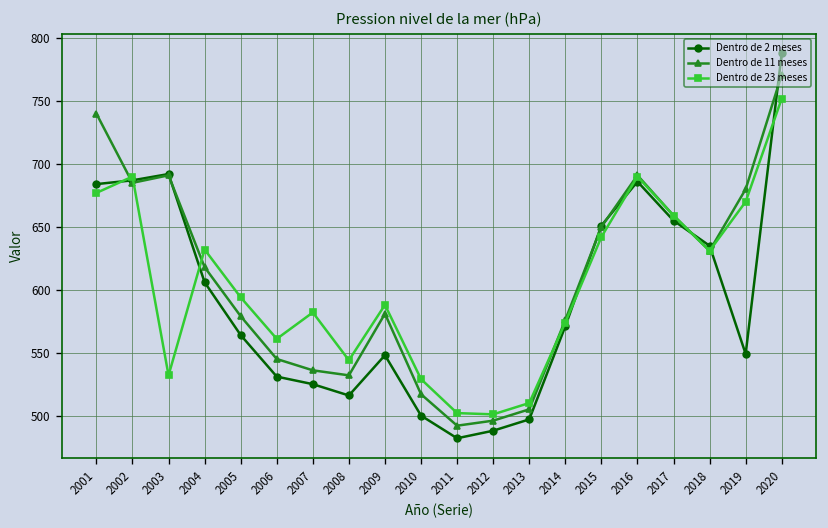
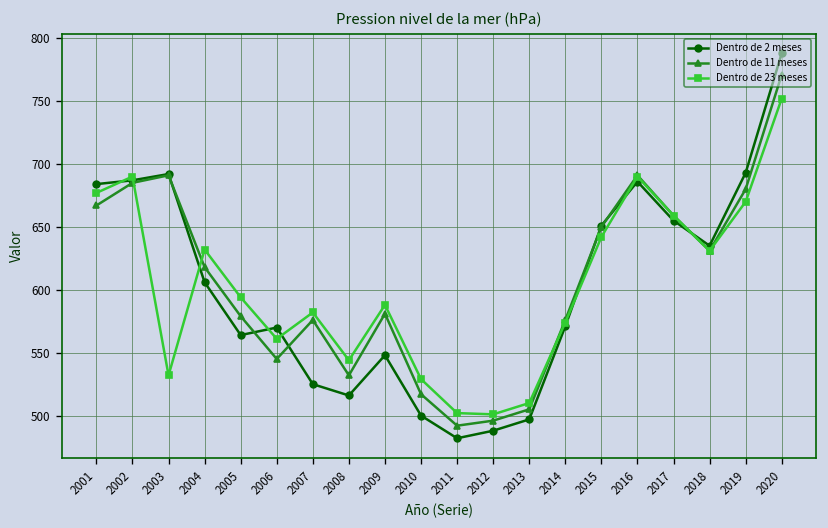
Dentro de 11 meses, 2001: 740 -> 667
Dentro de 2 meses, 2006: 531 -> 570
Dentro de 11 meses, 2007: 536 -> 576
Dentro de 2 meses, 2019: 549 -> 693
